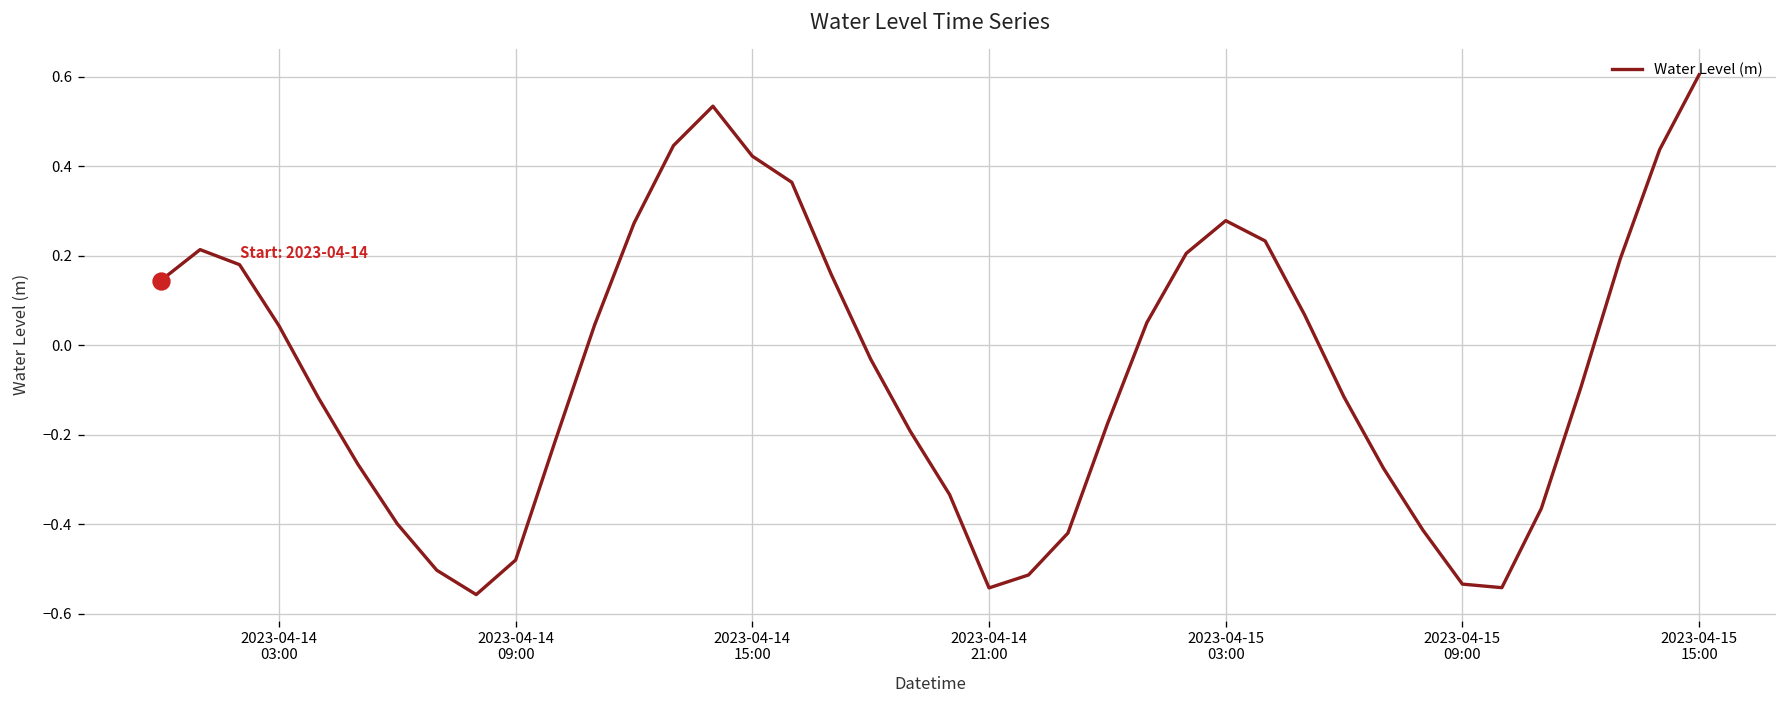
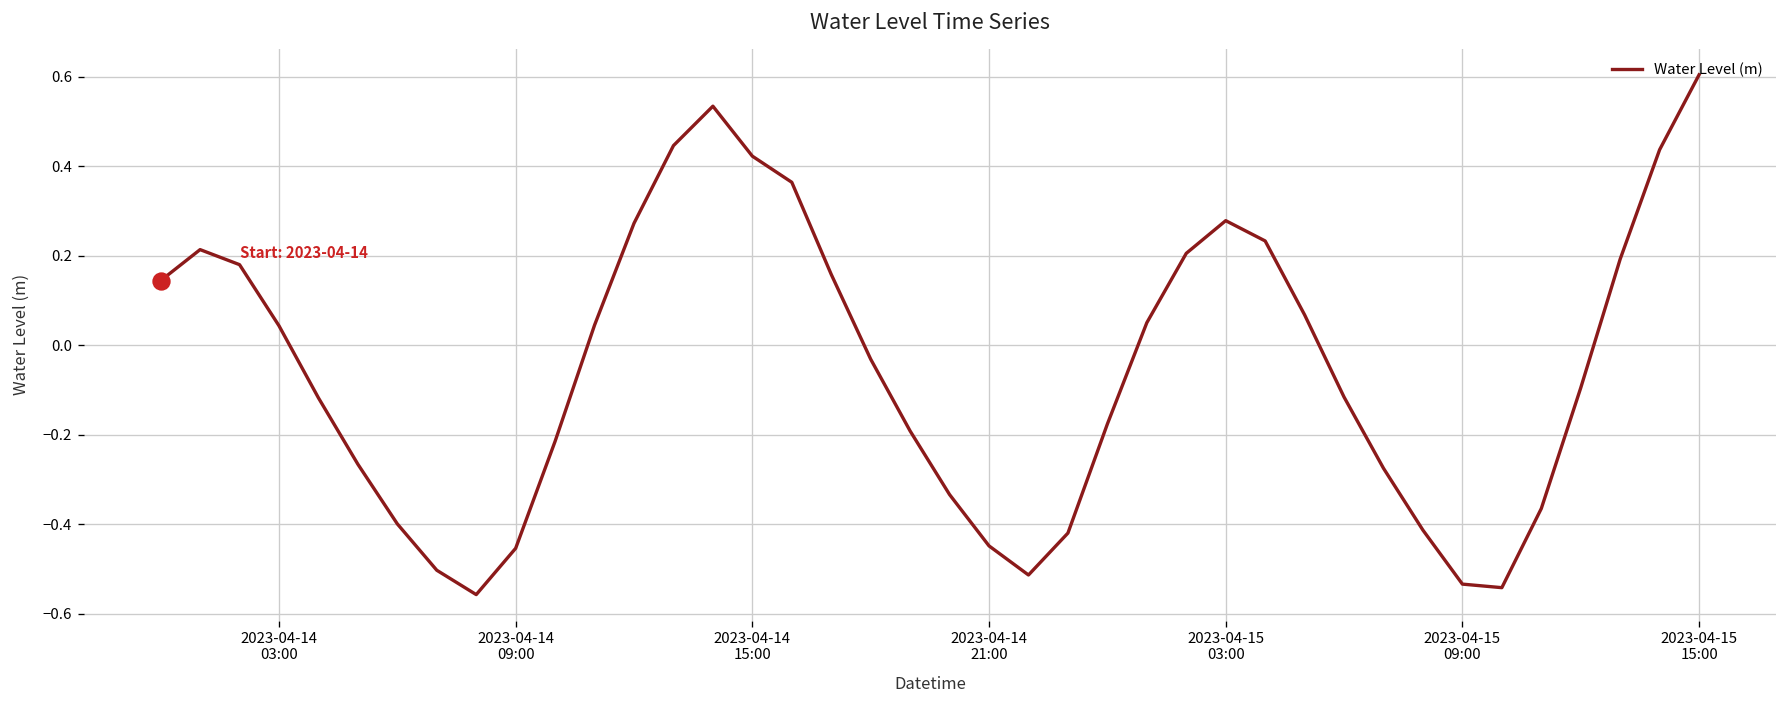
Water Level (m), 2023-04-14 09:00: -0.48 -> -0.45
Water Level (m), 2023-04-14 21:00: -0.54 -> -0.45
